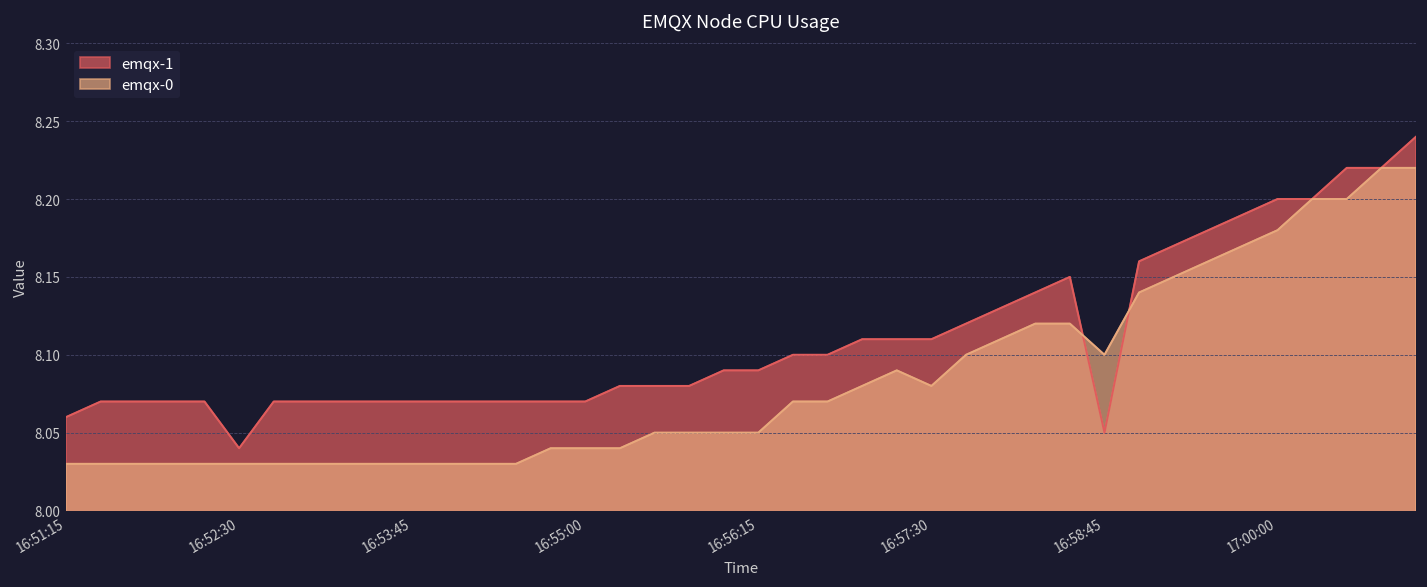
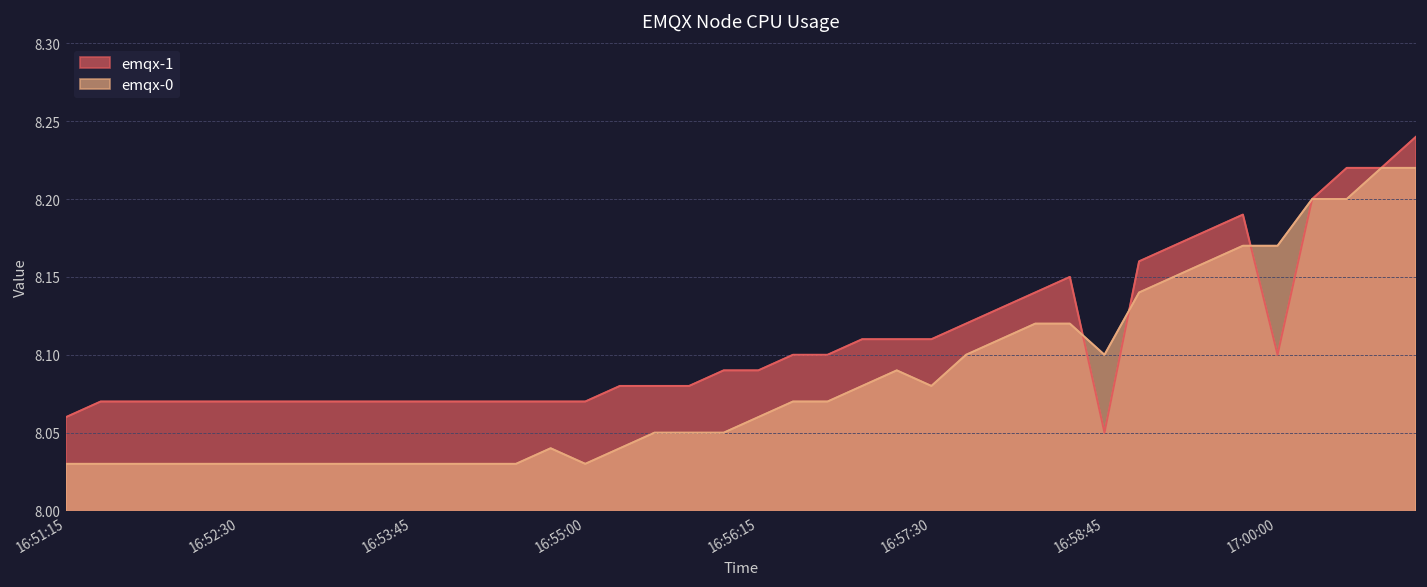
emqx-1, 16:52:30: 8.04 -> 8.07
emqx-0, 16:55:00: 8.04 -> 8.03
emqx-0, 16:56:15: 8.05 -> 8.06
emqx-1, 17:00:00: 8.2 -> 8.1
emqx-0, 17:00:00: 8.18 -> 8.17
